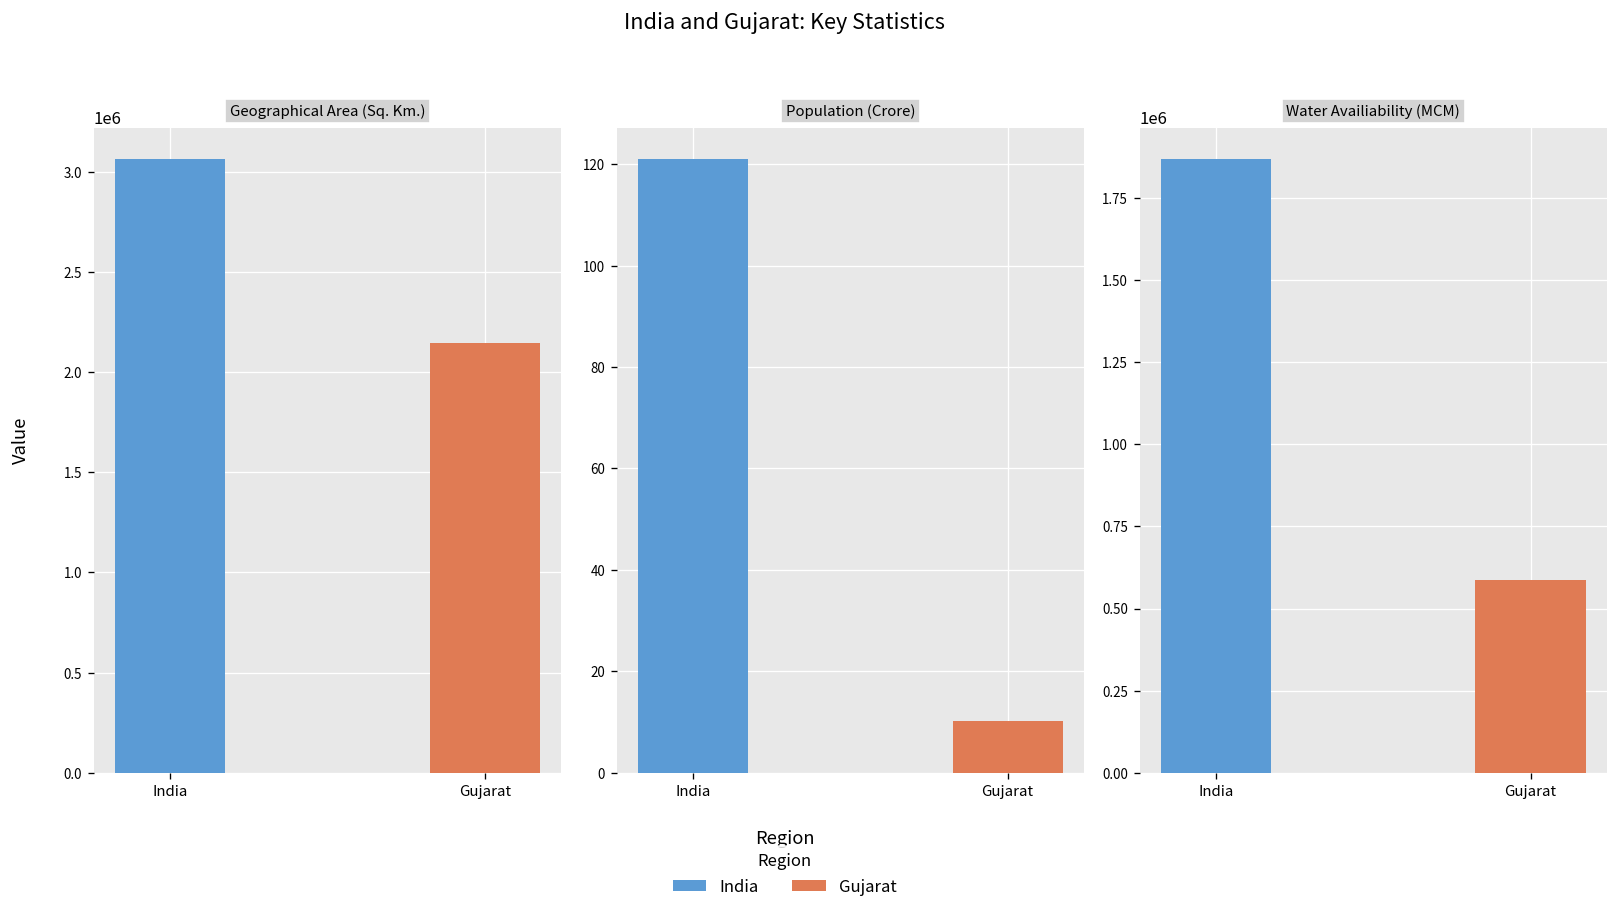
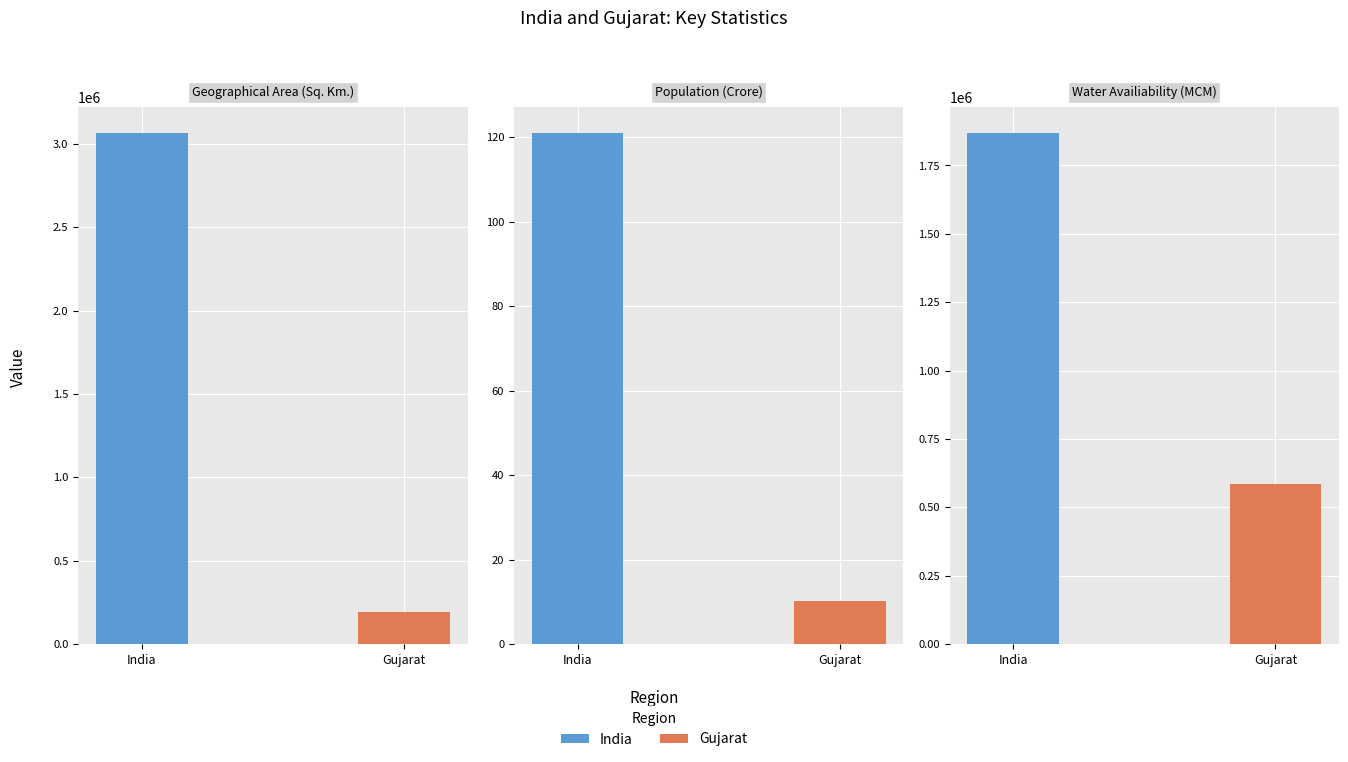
Geographical Area (Sq. Km.), Gujarat: 2150000 -> 200000
